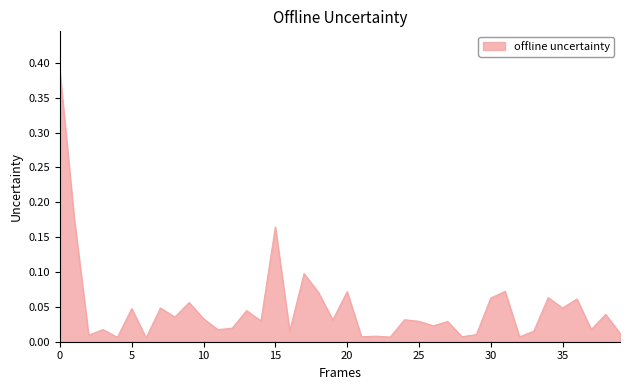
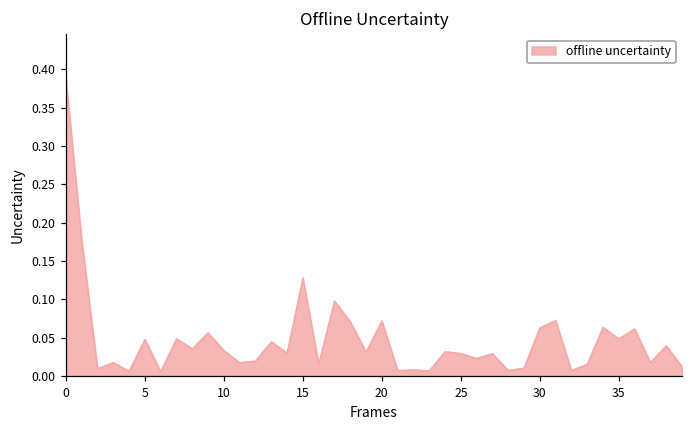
15: 0.16 -> 0.13
